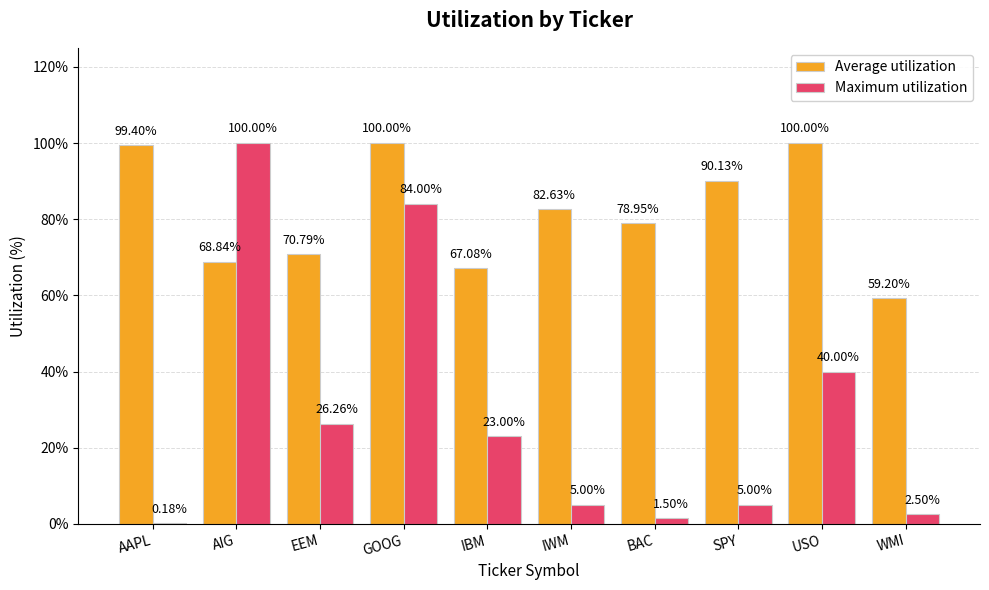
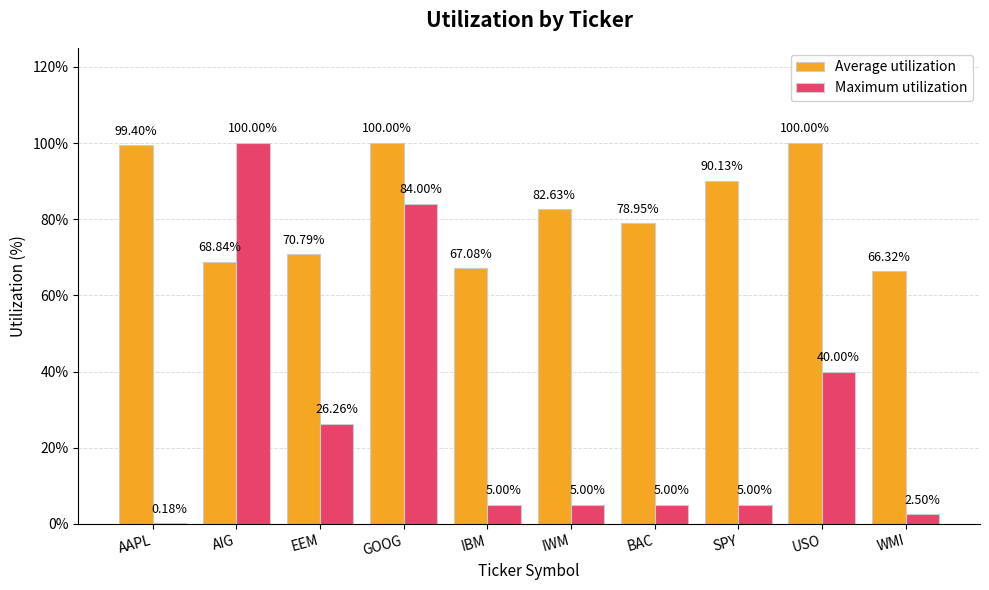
Maximum utilization, IBM: 23.00% -> 5.00%
Maximum utilization, BAC: 1.50% -> 5.00%
Average utilization, WMI: 59.20% -> 66.32%
